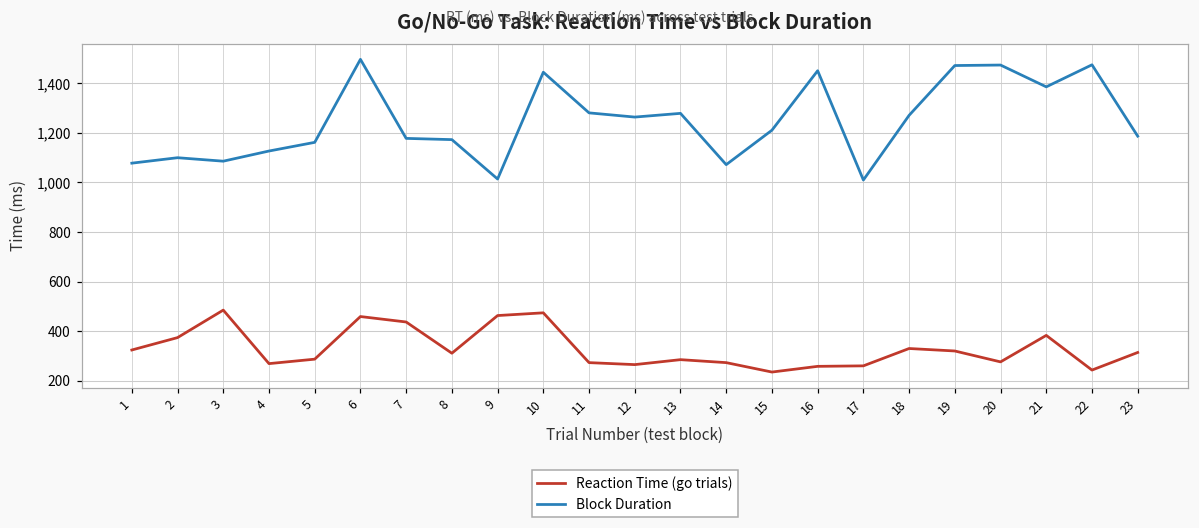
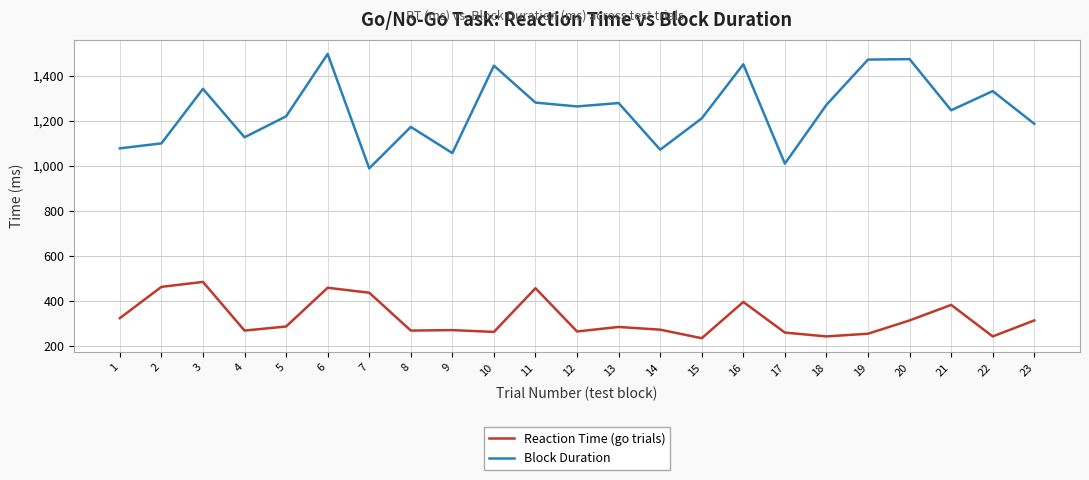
Reaction Time (go trials), 2: 370 -> 460
Block Duration, 3: 1,090 -> 1,340
Block Duration, 5: 1,160 -> 1,220
Block Duration, 7: 1,180 -> 990
Reaction Time (go trials), 8: 310 -> 270
Reaction Time (go trials), 9: 460 -> 270
Block Duration, 9: 1,010 -> 1,060
Reaction Time (go trials), 10: 470 -> 260
Reaction Time (go trials), 11: 270 -> 460
Reaction Time (go trials), 16: 260 -> 400
Reaction Time (go trials), 18: 330 -> 240
Reaction Time (go trials), 19: 320 -> 260
Reaction Time (go trials), 20: 280 -> 310
Block Duration, 21: 1,390 -> 1,250
Block Duration, 22: 1,480 -> 1,330
